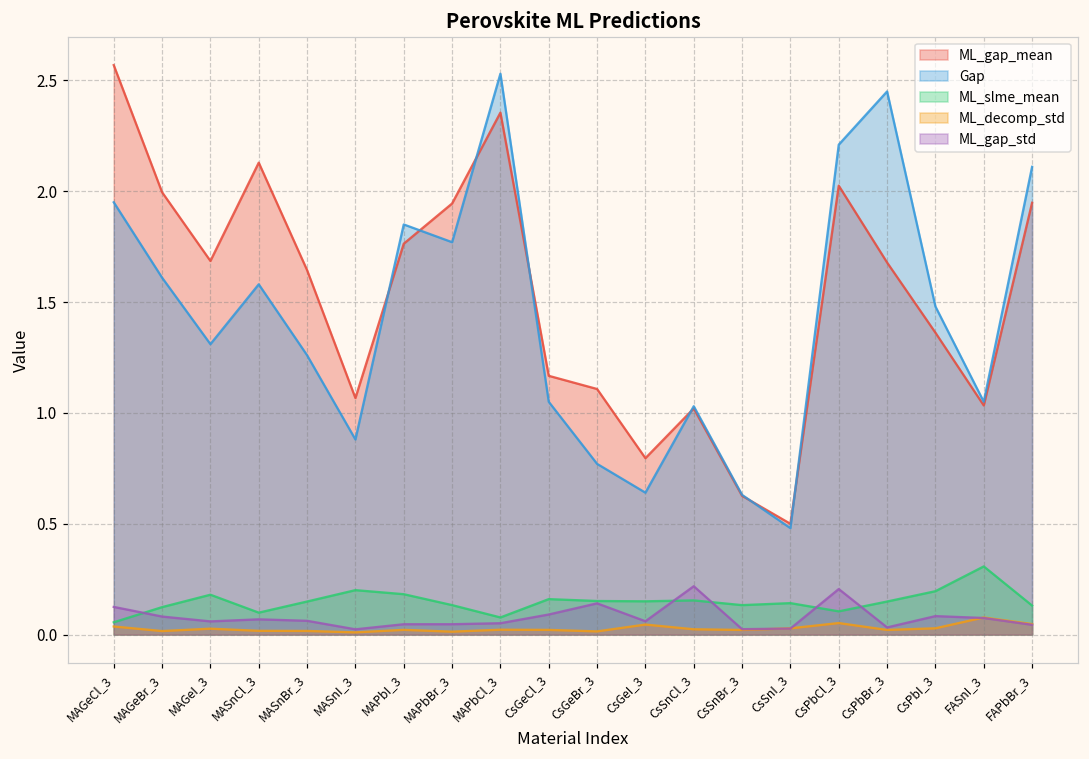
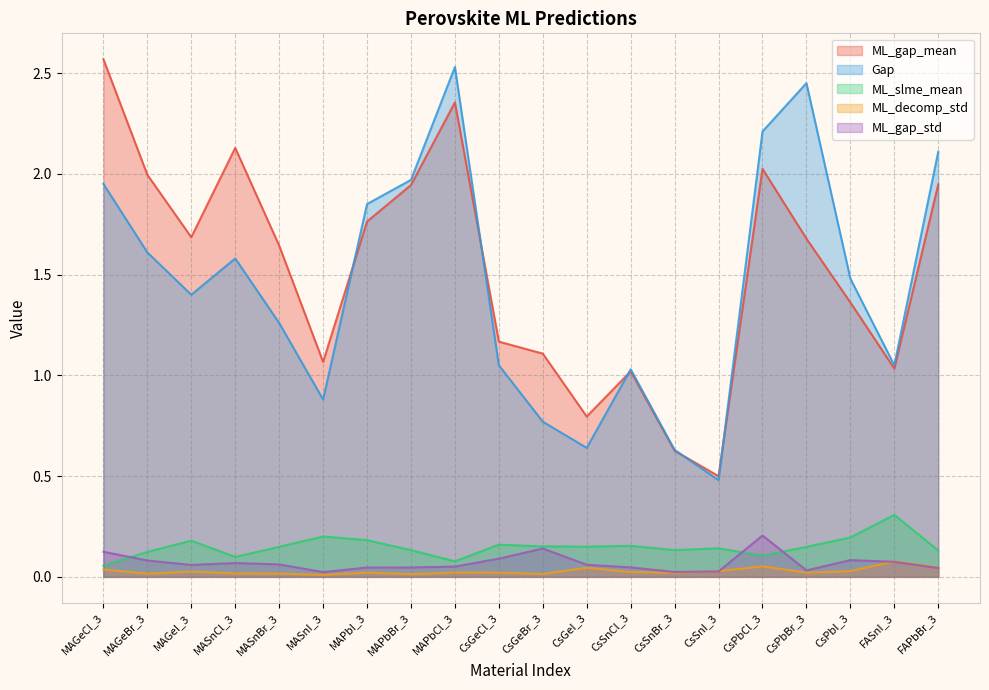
Gap, MAGeI_3: 1.31 -> 1.40
Gap, MAPbBr_3: 1.77 -> 1.97
ML_gap_std, CsSnCl_3: 0.22 -> 0.05
